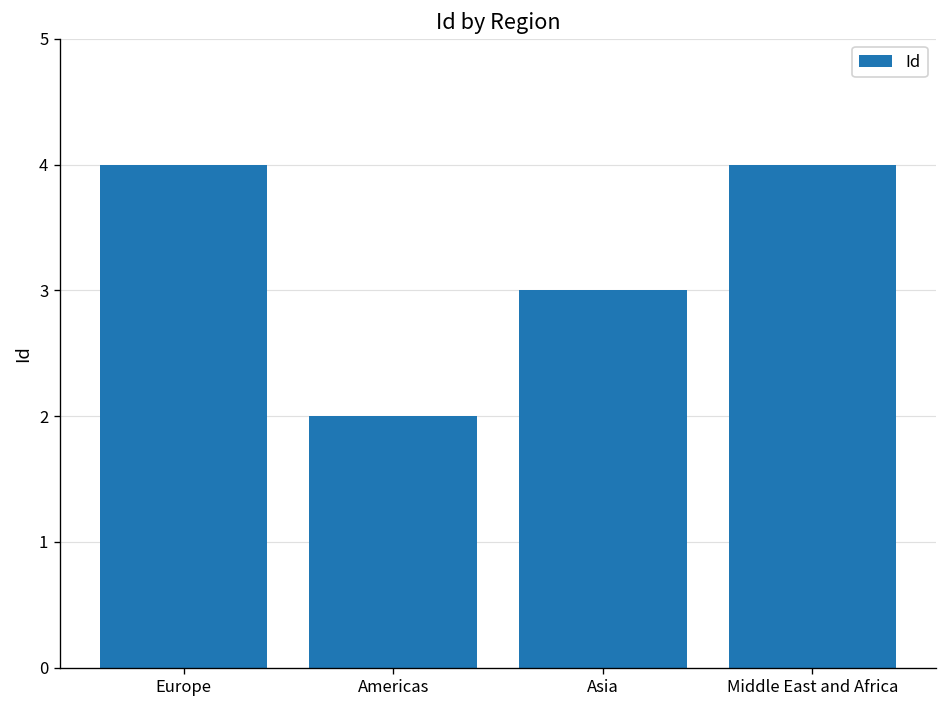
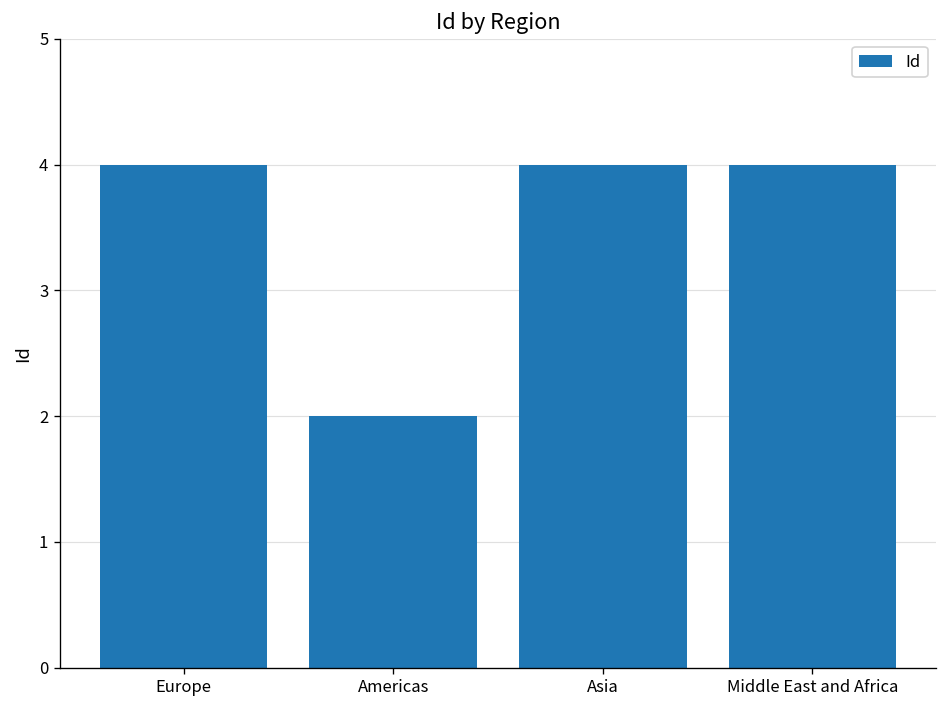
Asia: 3 -> 4
